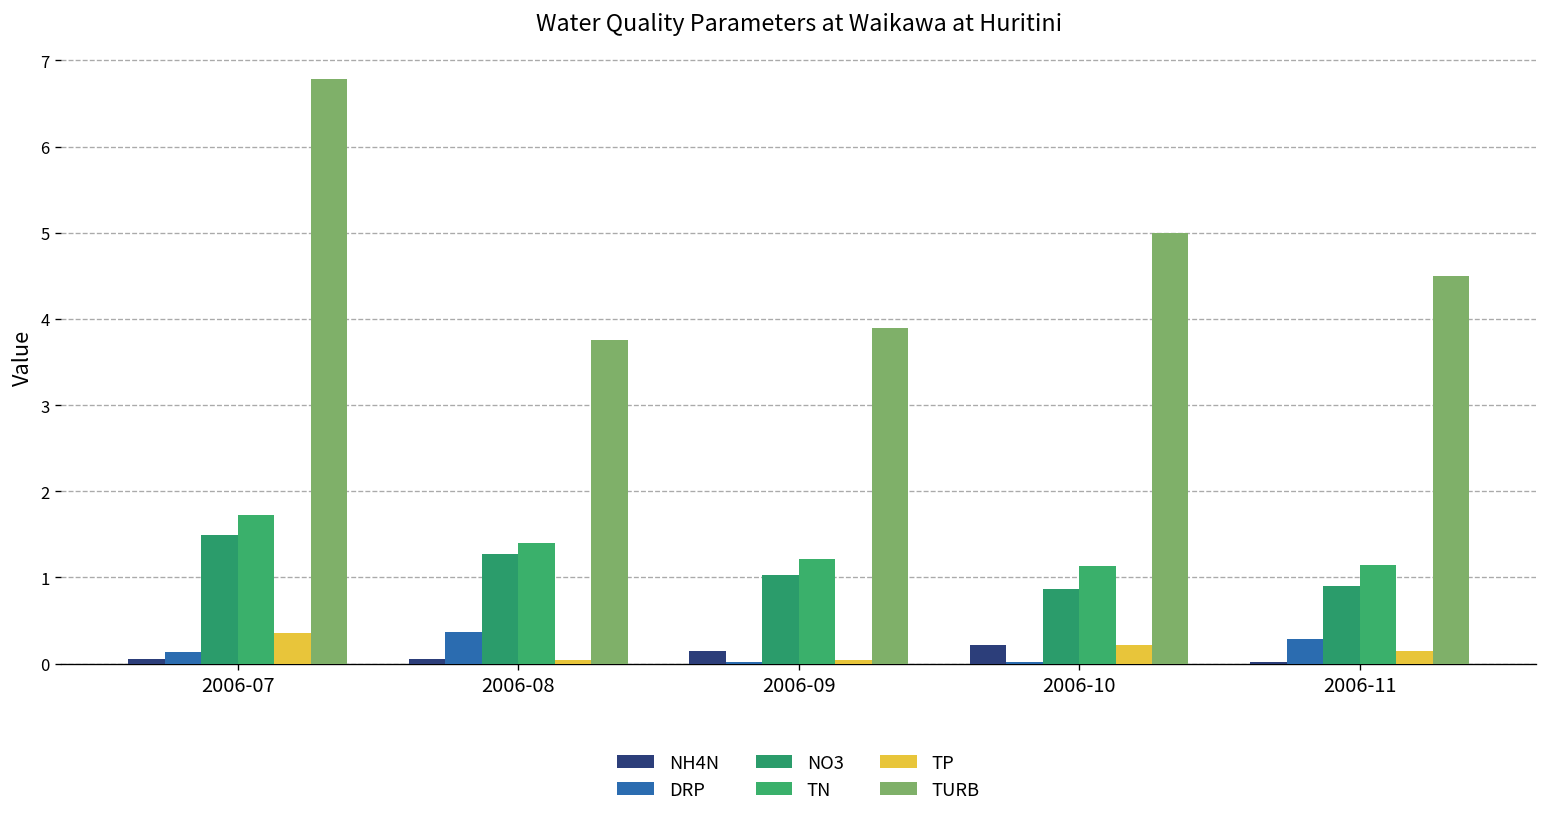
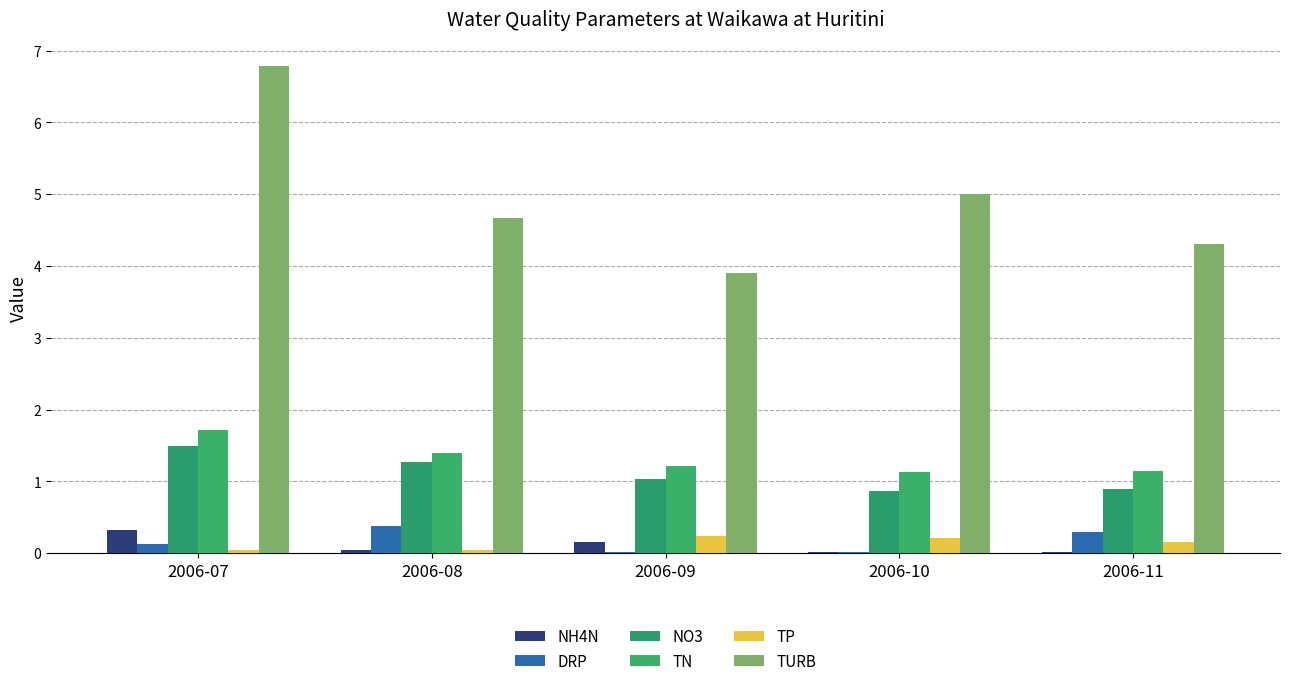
NH4N, 2006-07: 0.1 -> 0.3
TP, 2006-07: 0.4 -> 0.0
TURB, 2006-08: 3.8 -> 4.7
TP, 2006-09: 0.0 -> 0.2
NH4N, 2006-10: 0.2 -> 0.0
TURB, 2006-11: 4.5 -> 4.3
